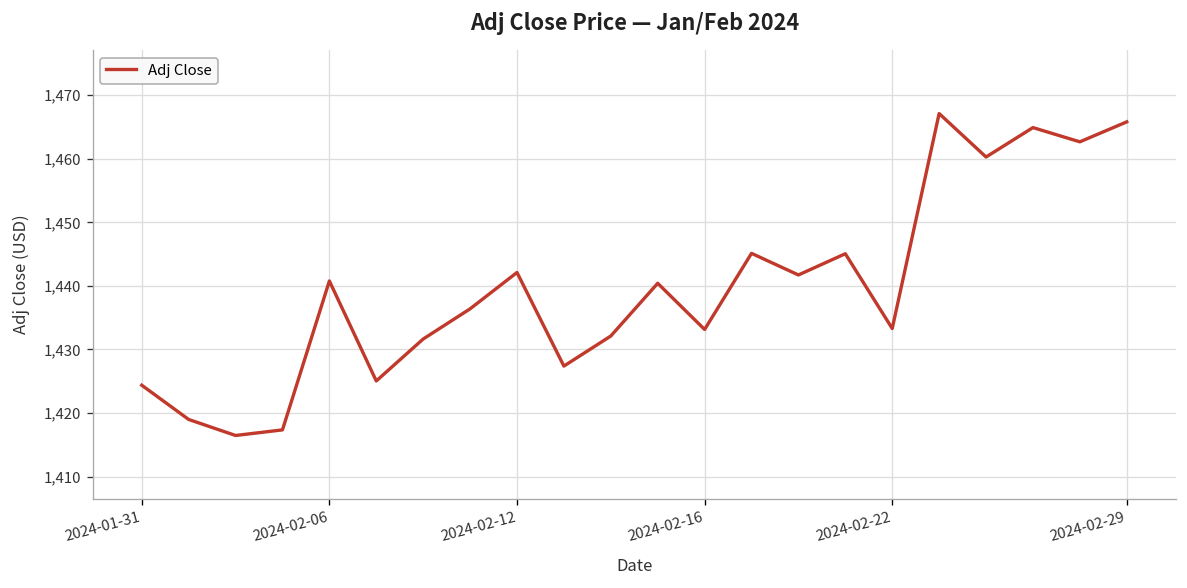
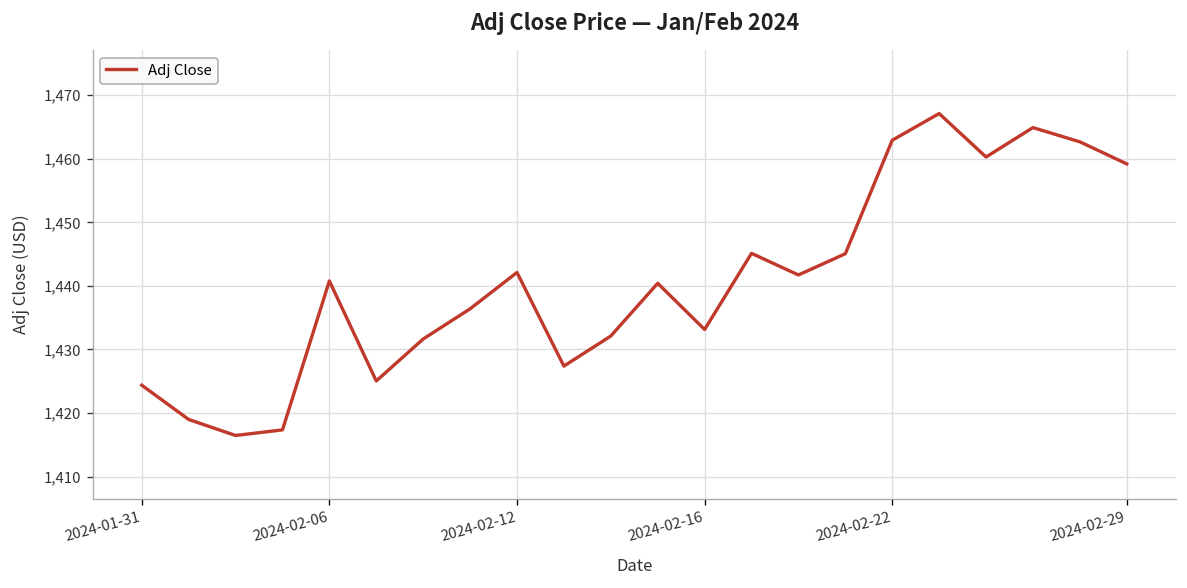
2024-02-22: 1,433 -> 1,463
2024-02-29: 1,466 -> 1,459
